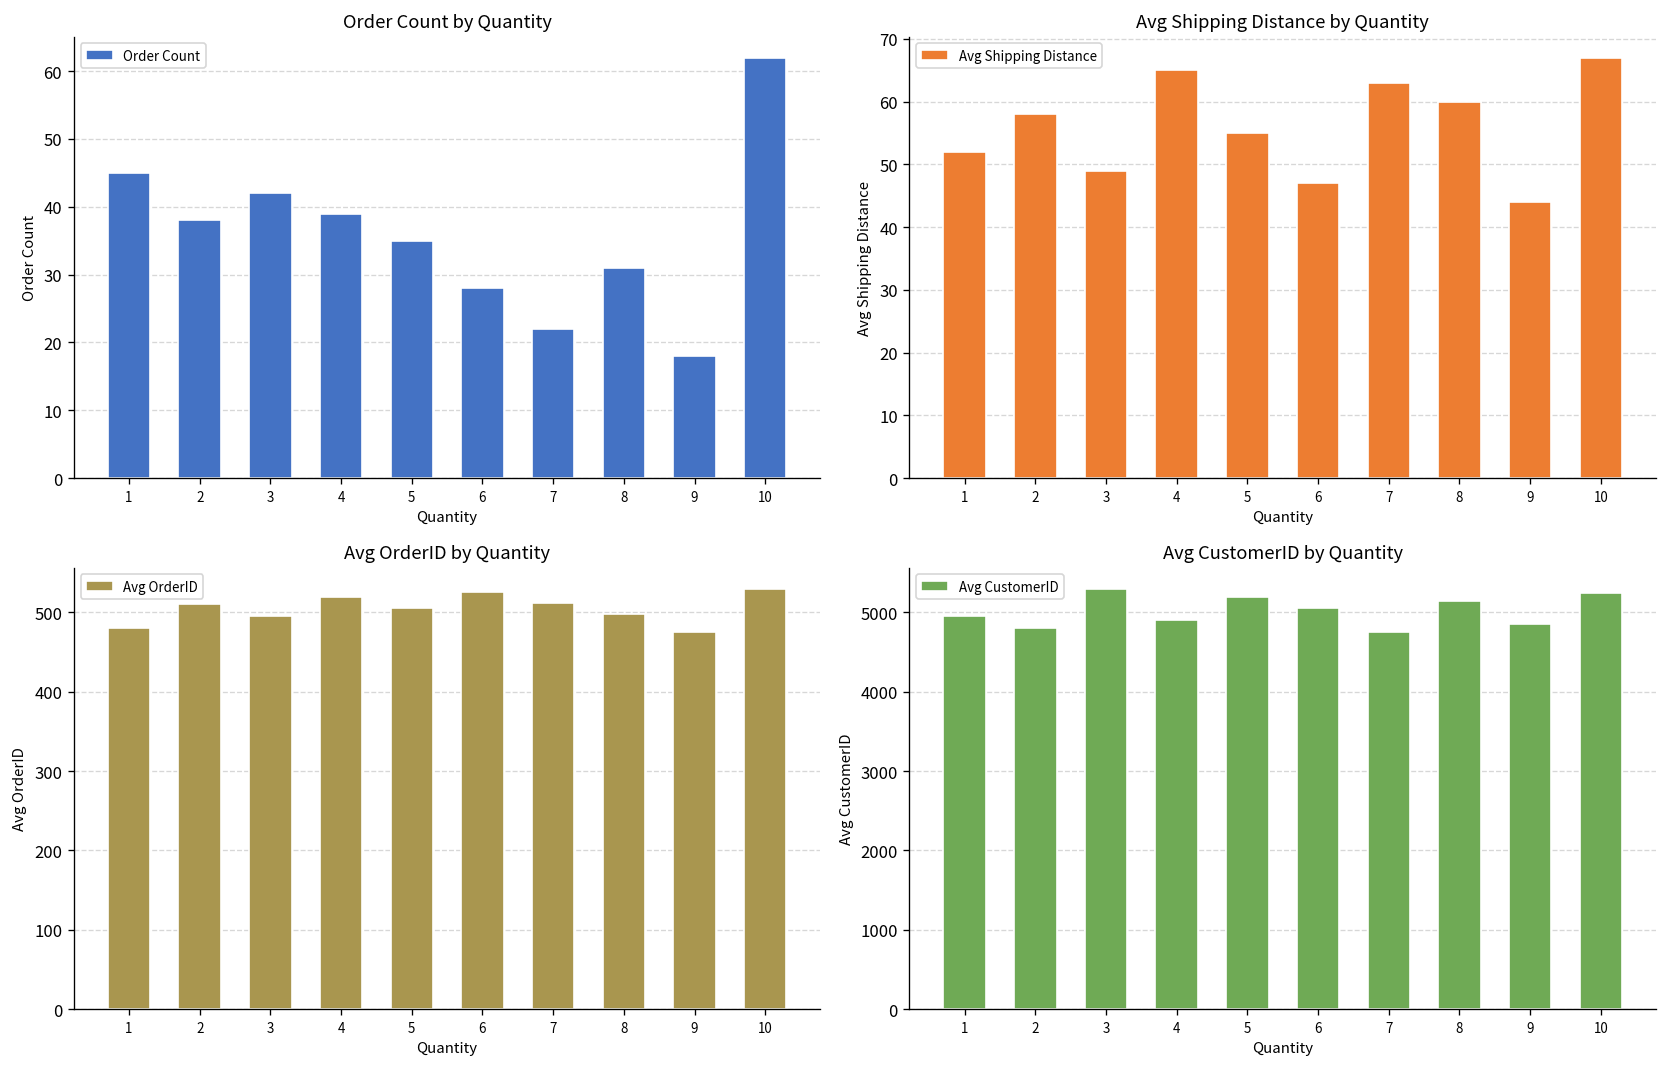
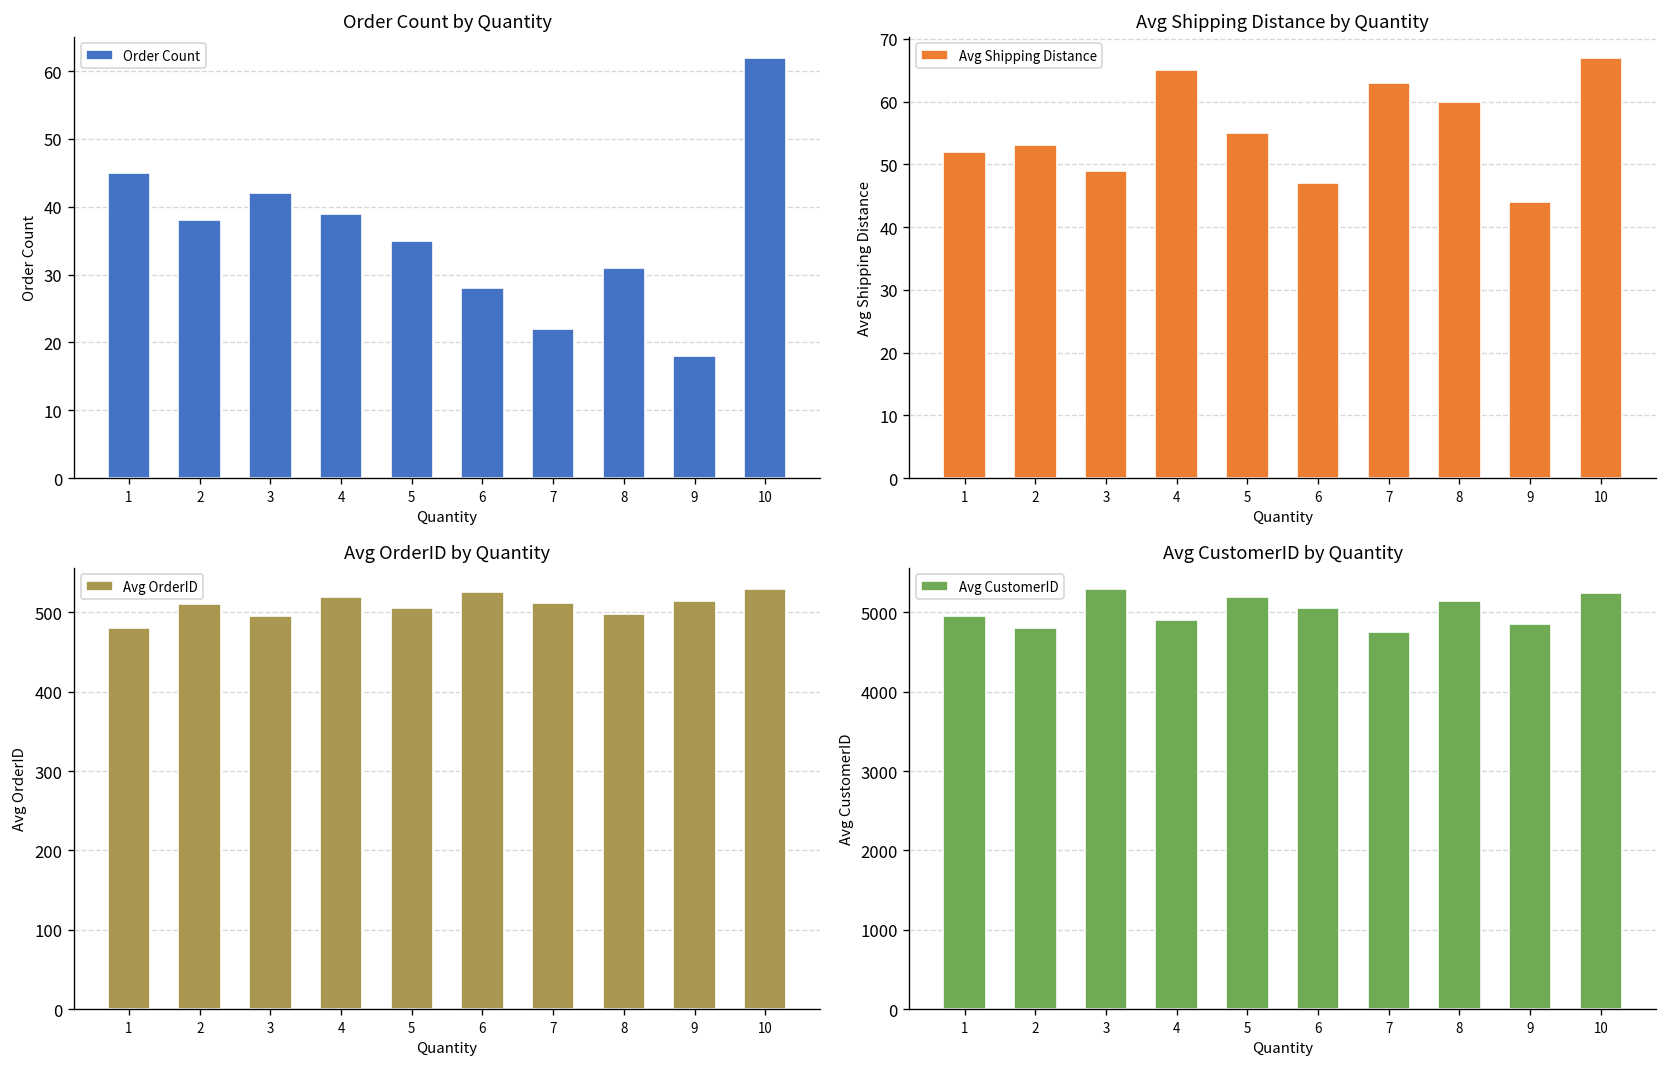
Avg Shipping Distance by Quantity, 2: 58 -> 53
Avg OrderID by Quantity, 9: 480 -> 520
